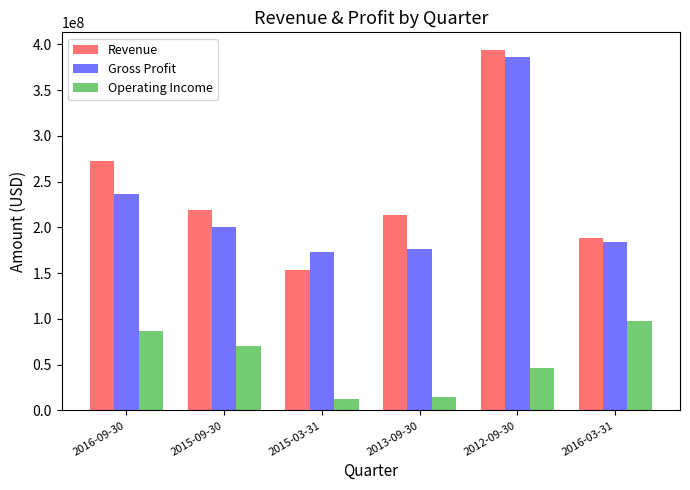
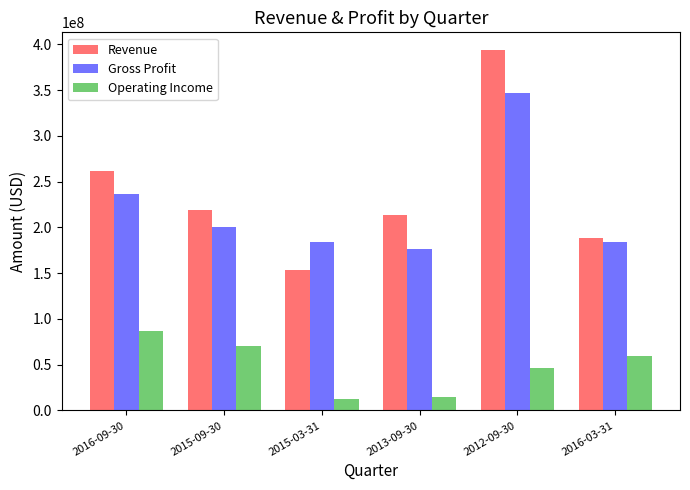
Revenue, 2016-09-30: 270000000 -> 260000000
Gross Profit, 2015-03-31: 170000000 -> 180000000
Gross Profit, 2012-09-30: 390000000 -> 350000000
Operating Income, 2016-03-31: 100000000 -> 60000000
